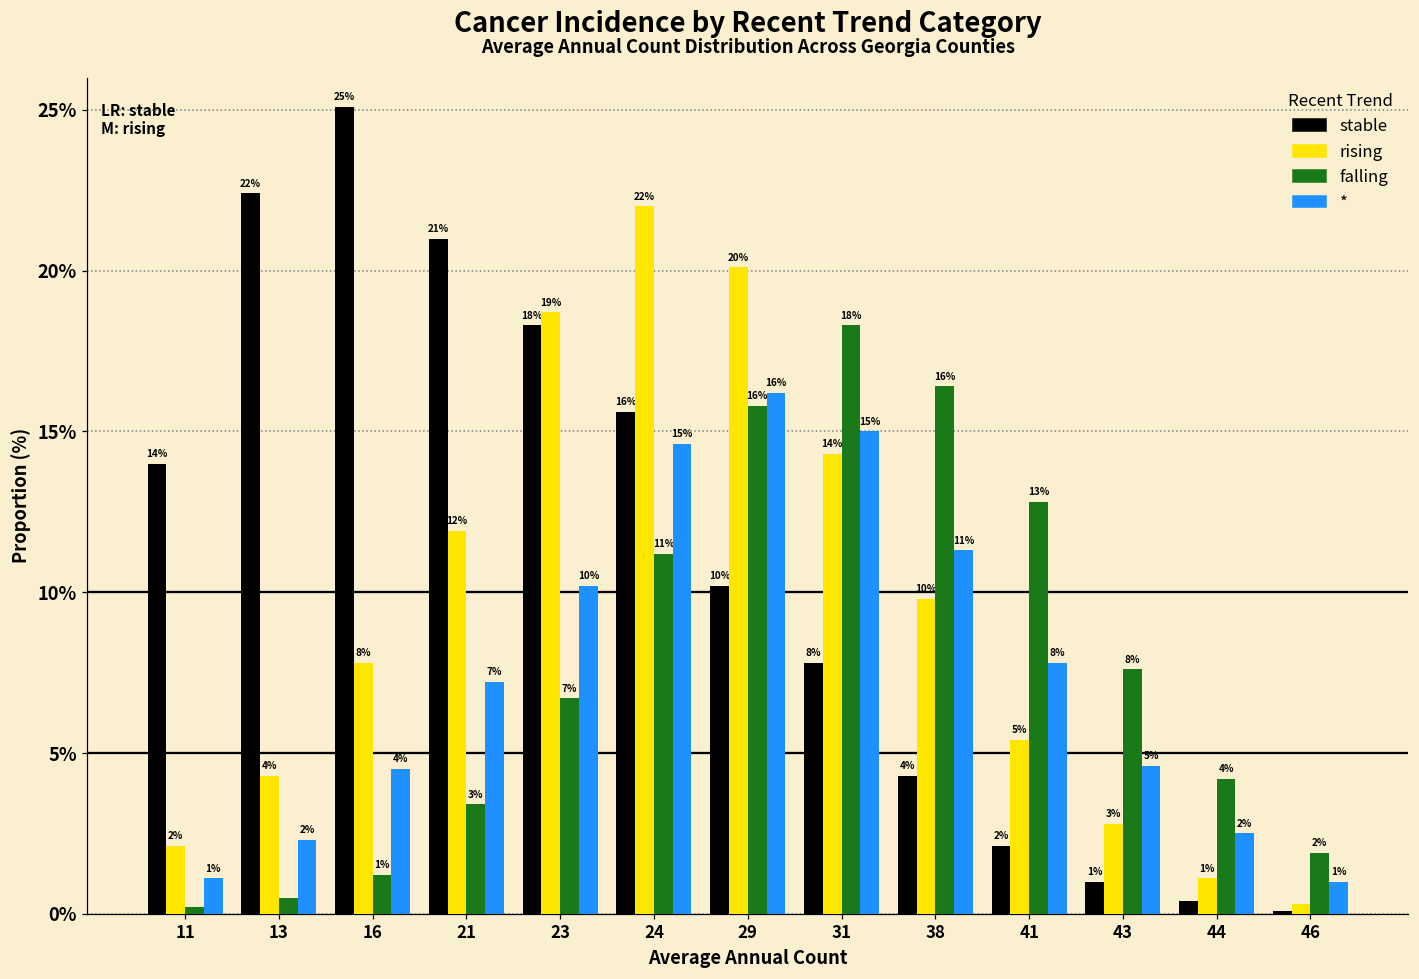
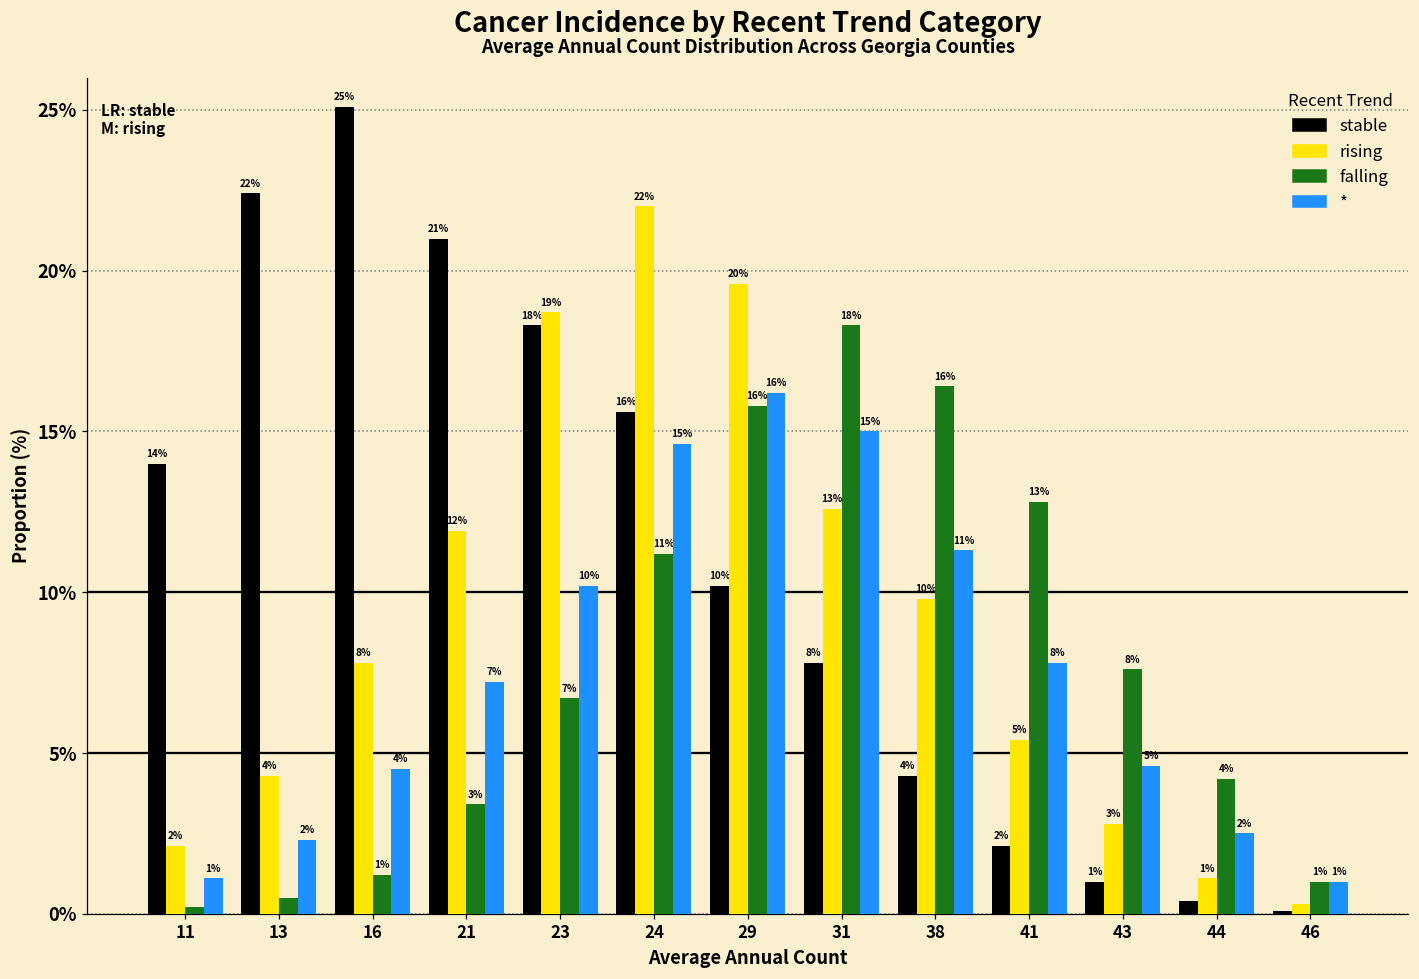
rising, 29: 20.1% -> 19.6%
rising, 31: 14% -> 13%
falling, 46: 2% -> 1%
